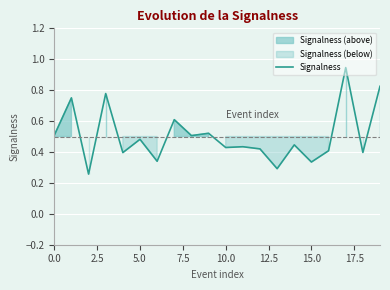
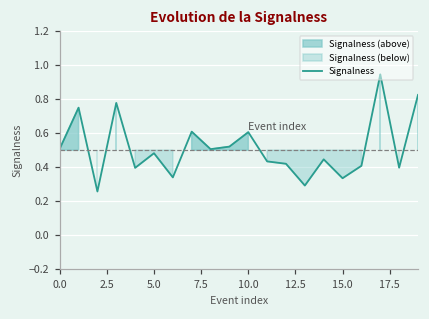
10.0: 0.43 -> 0.61
